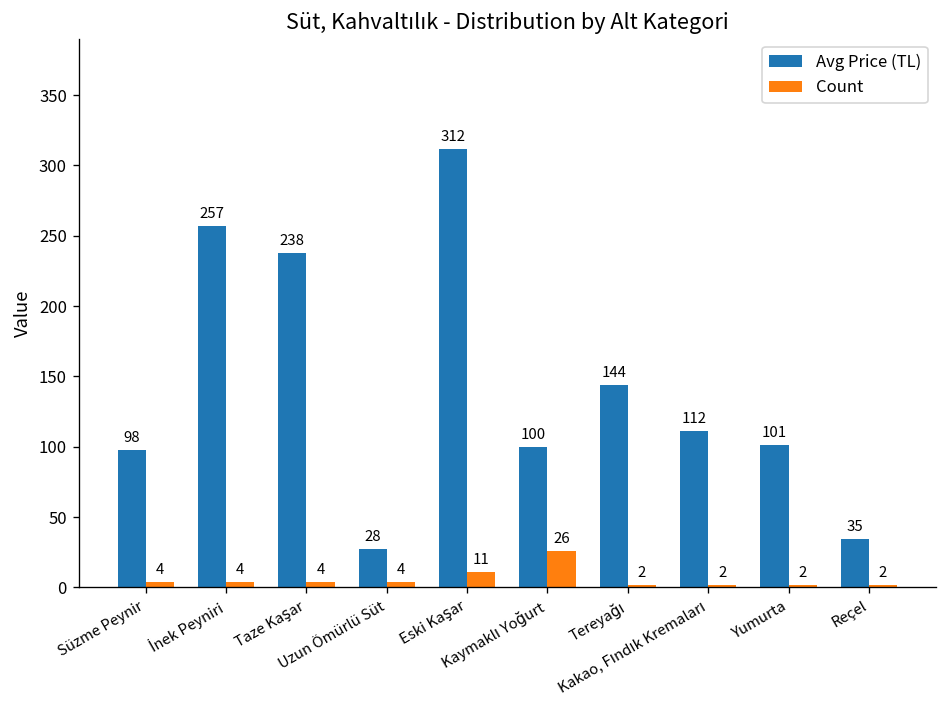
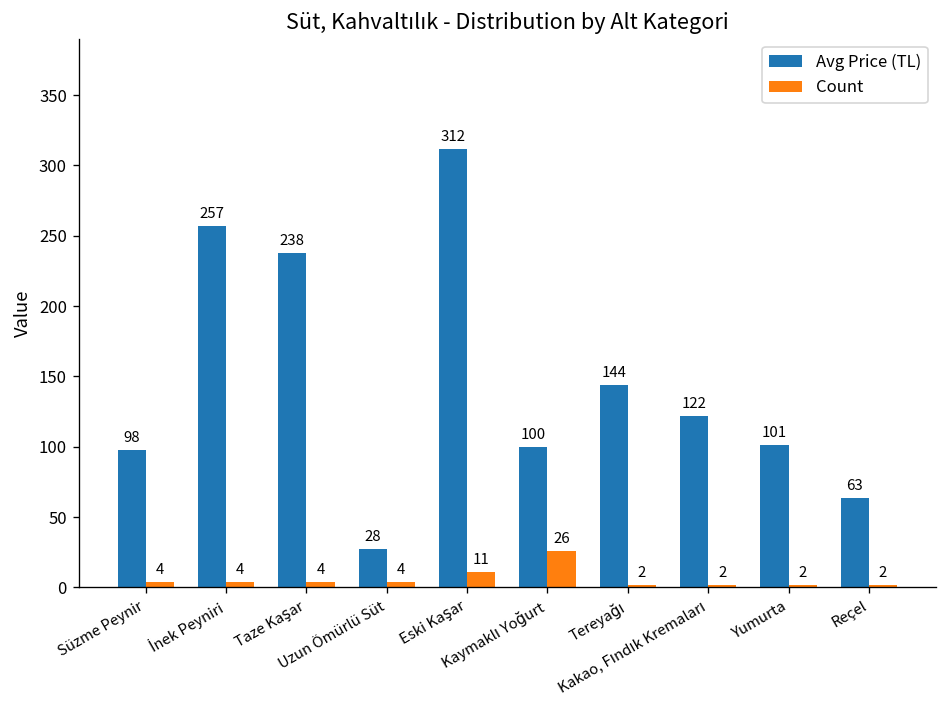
Avg Price (TL), Kakao, Fındık Kremaları: 112 -> 122
Avg Price (TL), Reçel: 35 -> 63
